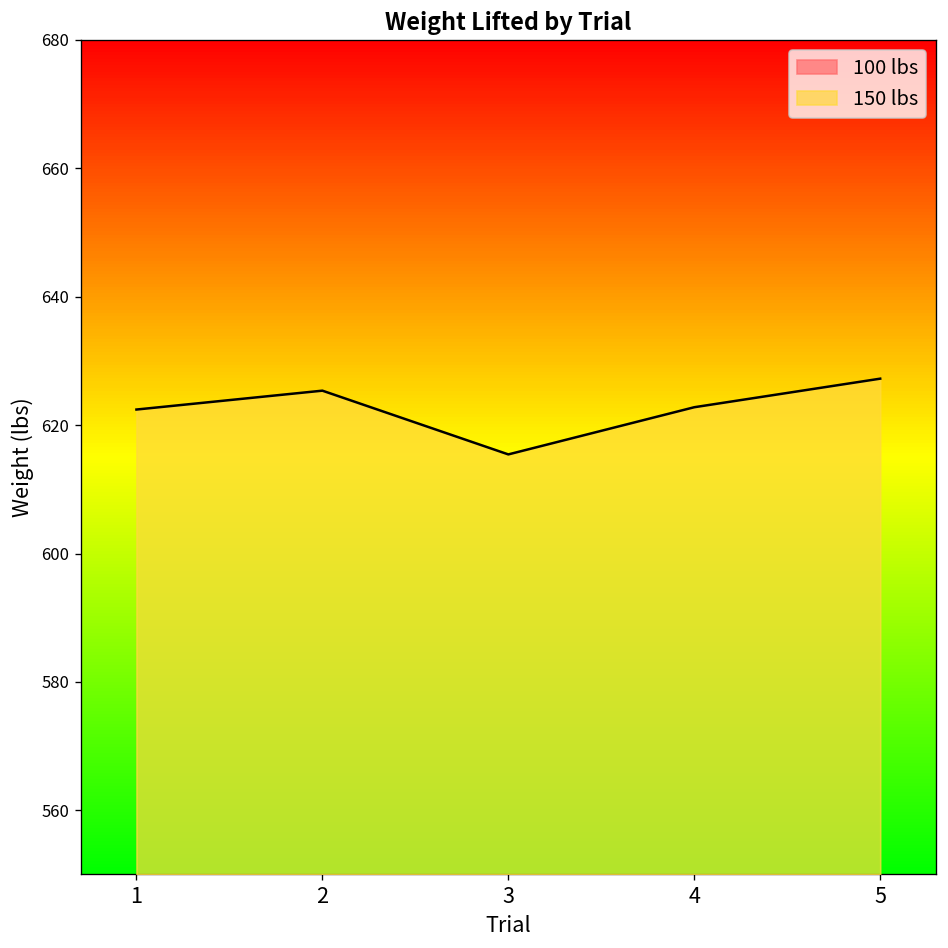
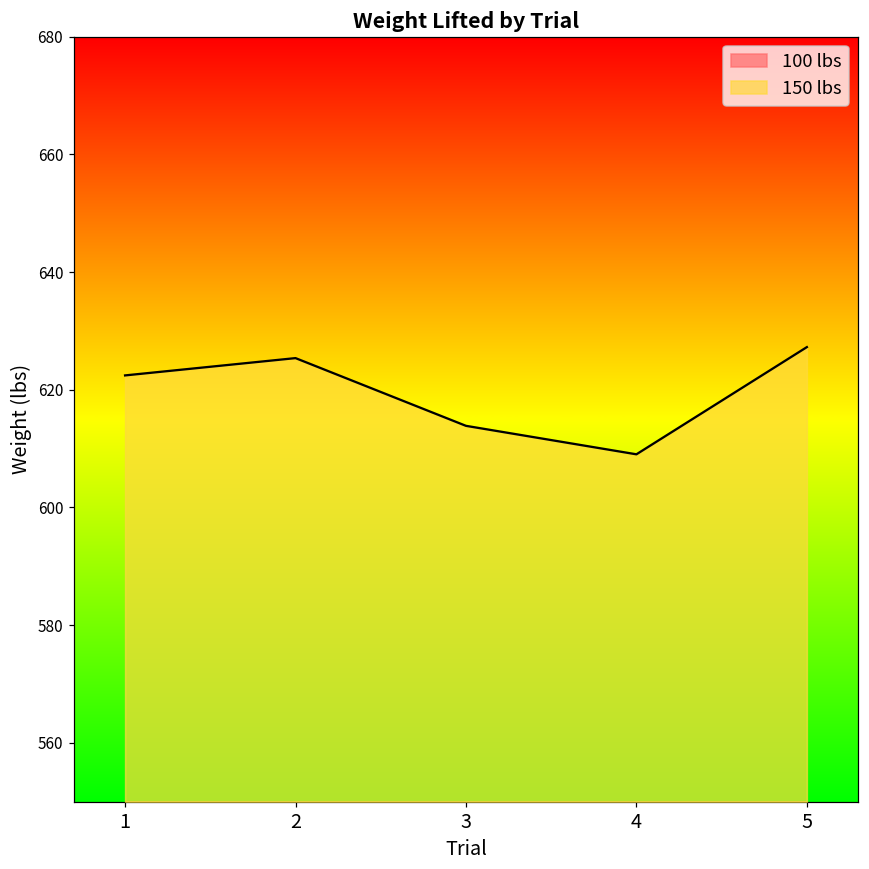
150 lbs, 3: 615 -> 614
150 lbs, 4: 623 -> 609
